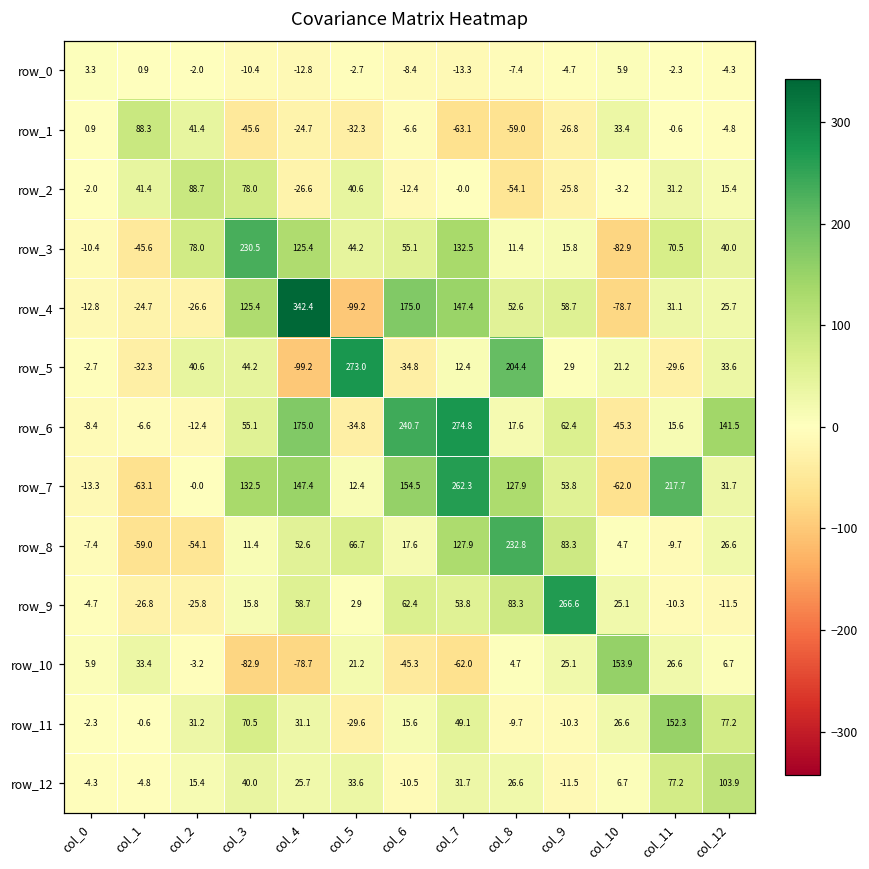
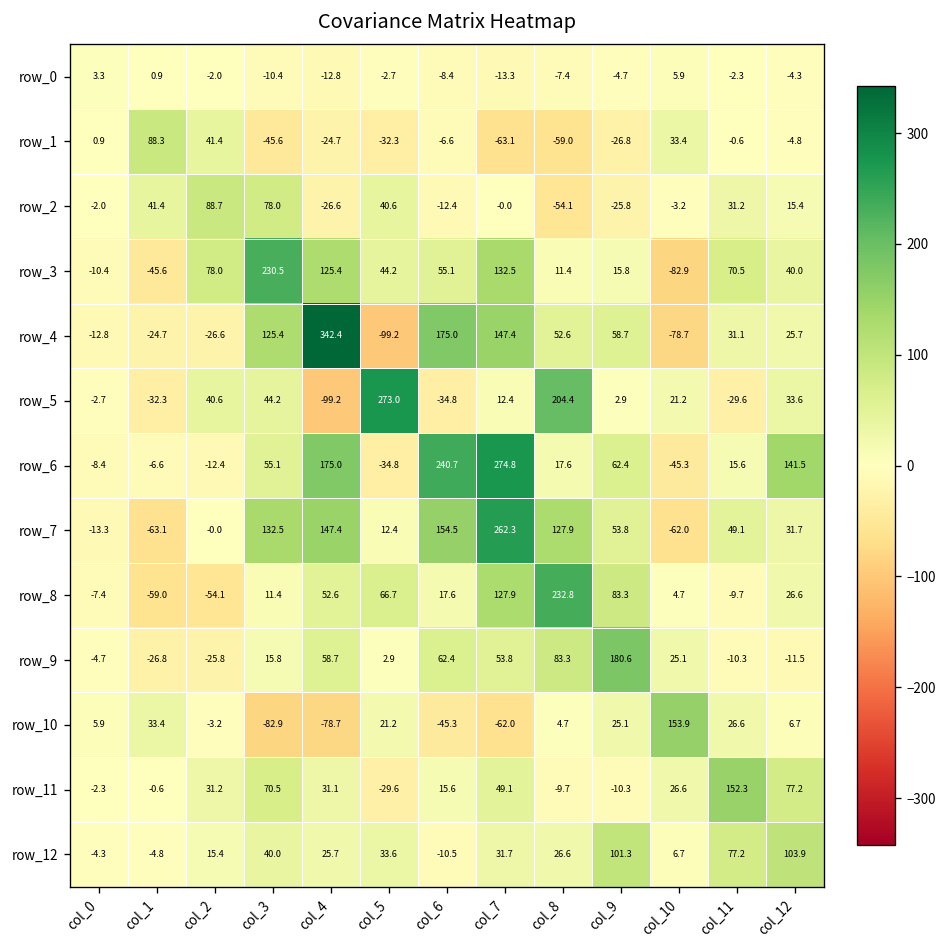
row_7, col_11: 217.7 -> 49.1
row_9, col_9: 266.6 -> 180.6
row_12, col_9: -11.5 -> 101.3
